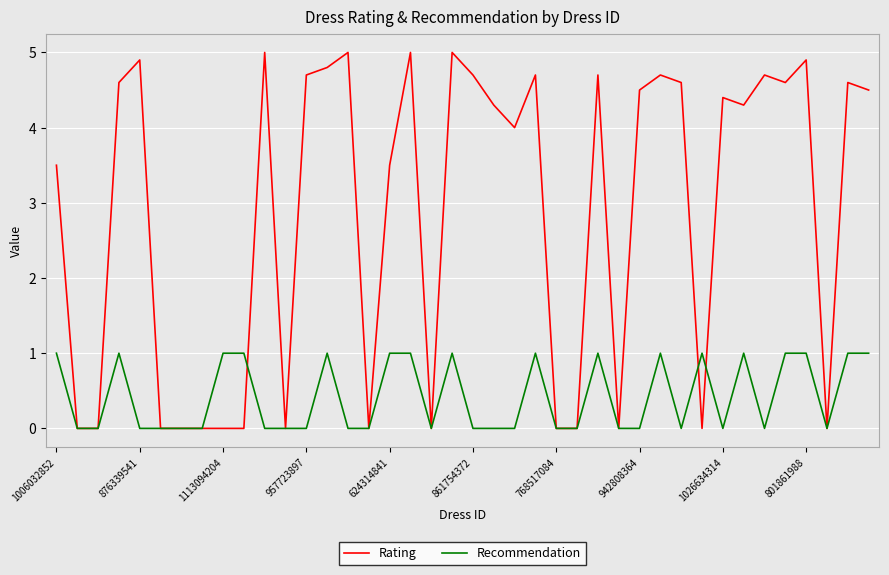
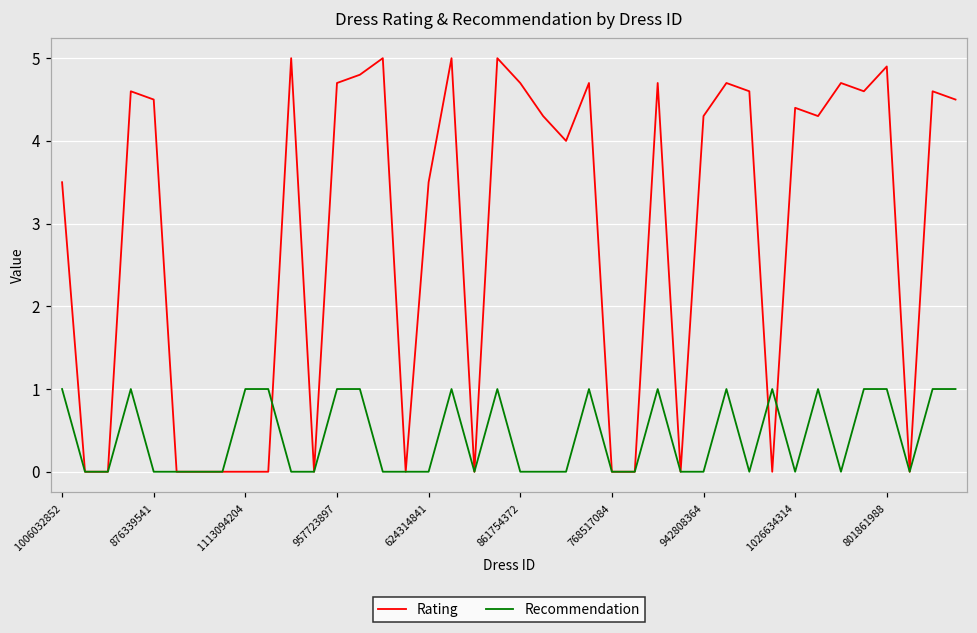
Rating, 876339541: 4.9 -> 4.5
Recommendation, 957723897: 0 -> 1
Recommendation, 624314841: 1 -> 0
Rating, 942808364: 4.5 -> 4.3
